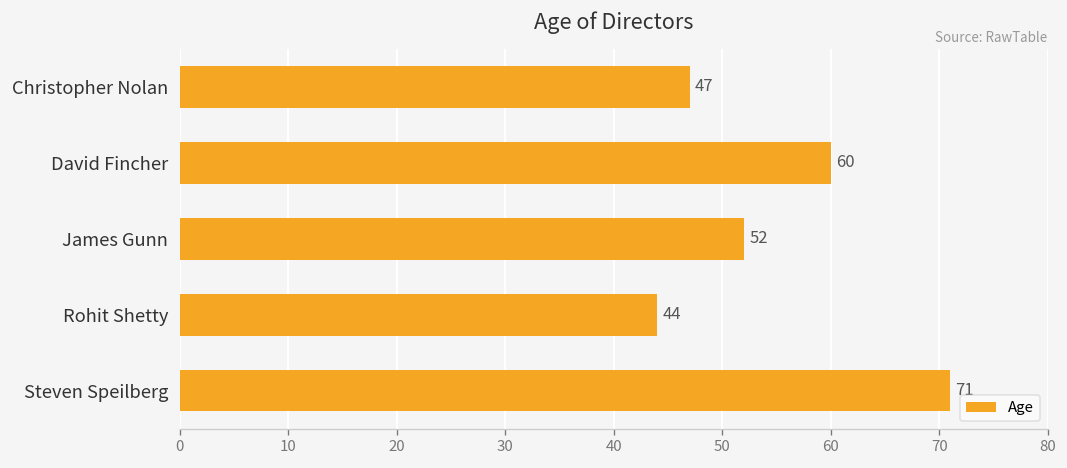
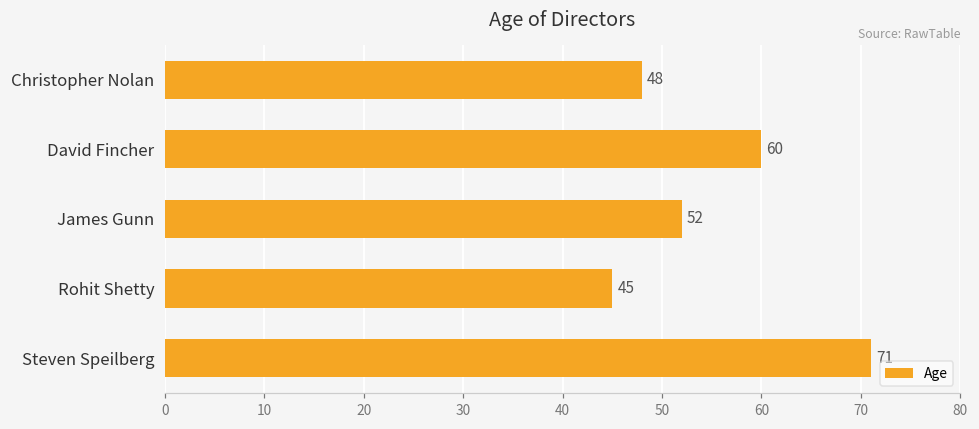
Christopher Nolan: 47 -> 48
Rohit Shetty: 44 -> 45
